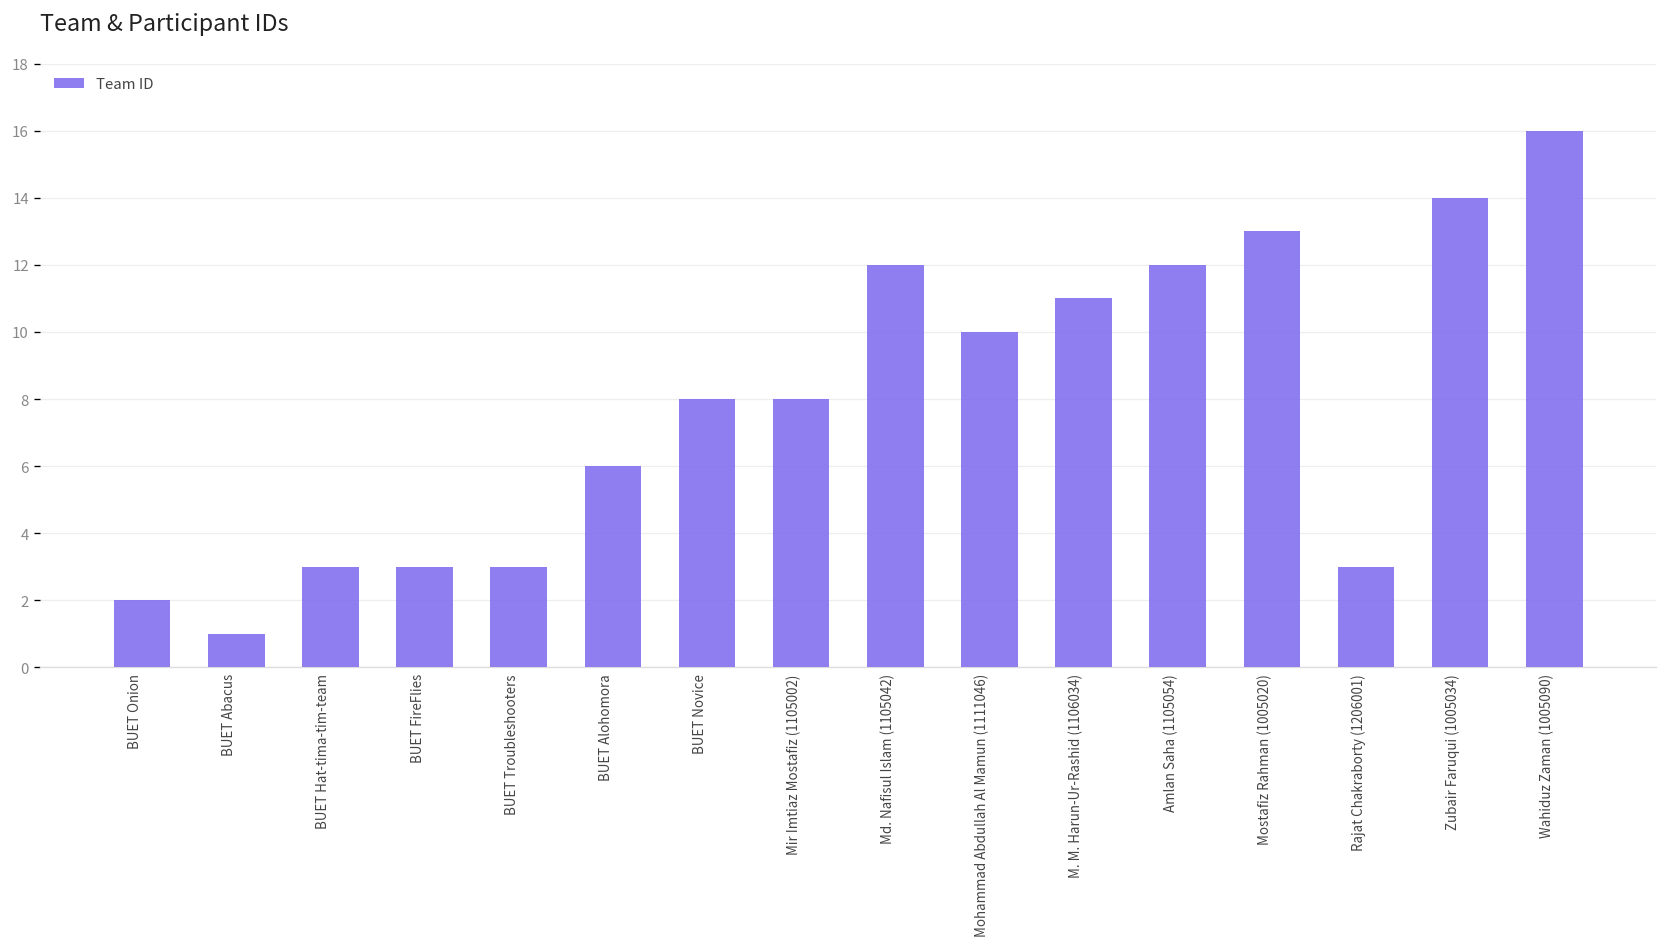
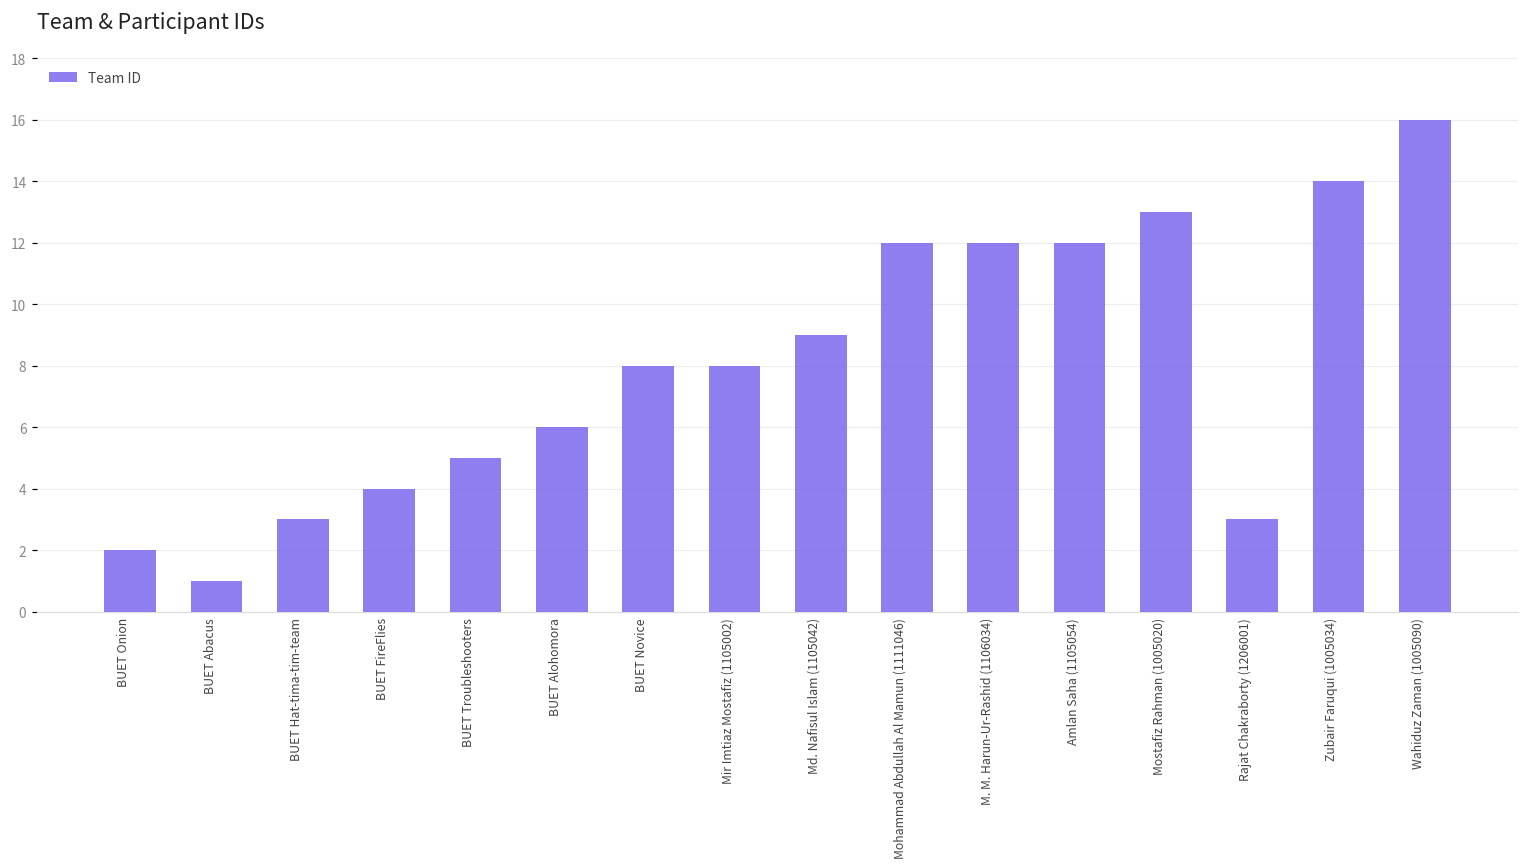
BUET FireFlies: 3 -> 4
BUET Troubleshooters: 3 -> 5
Md. Nafisul Islam (1105042): 12 -> 9
Mohammad Abdullah Al Mamun (1111046): 10 -> 12
M. M. Harun-Ur-Rashid (1106034): 11 -> 12
